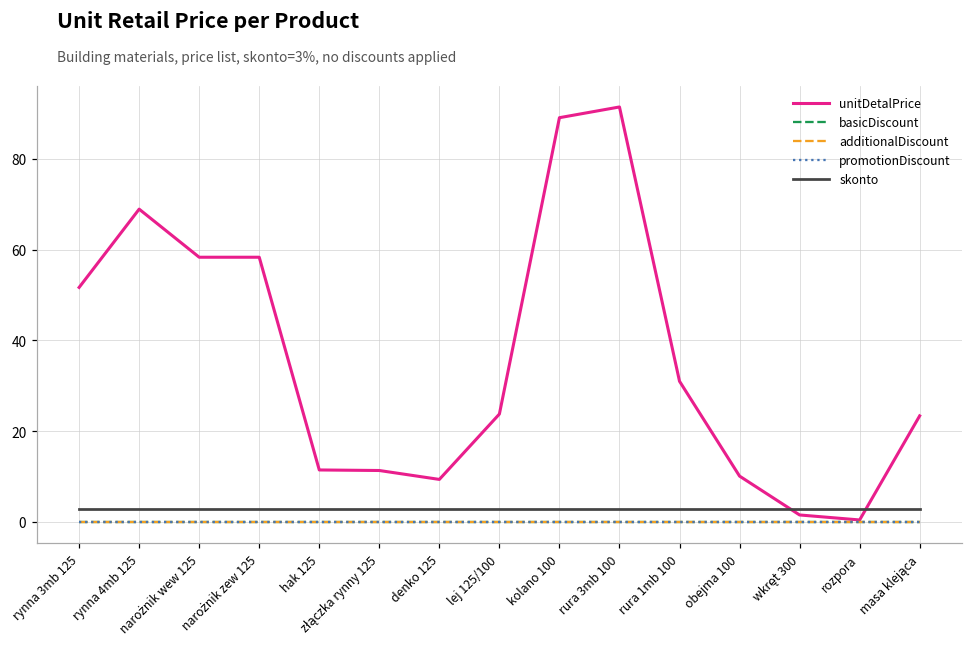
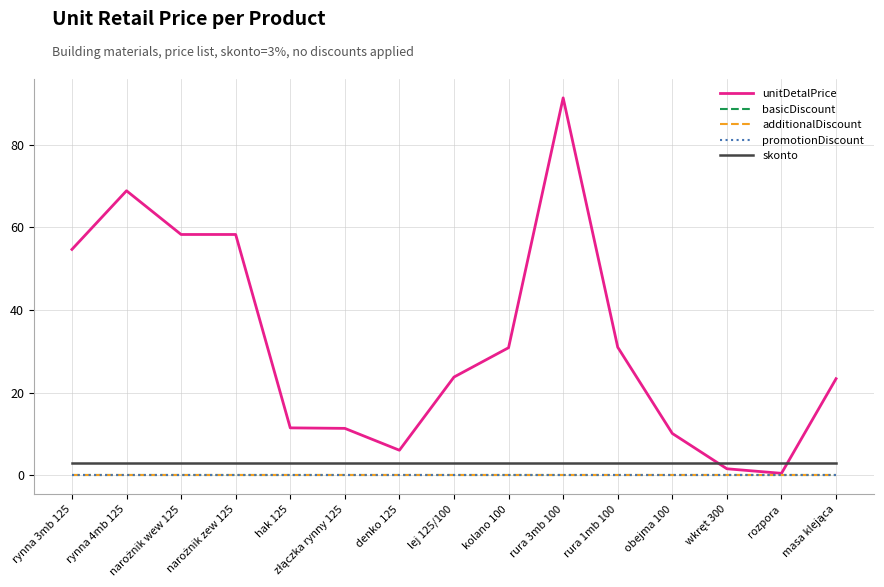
unitDetalPrice, rynna 3mb 125: 52 -> 55
unitDetalPrice, denko 125: 9 -> 6
unitDetalPrice, kolano 100: 89 -> 31
